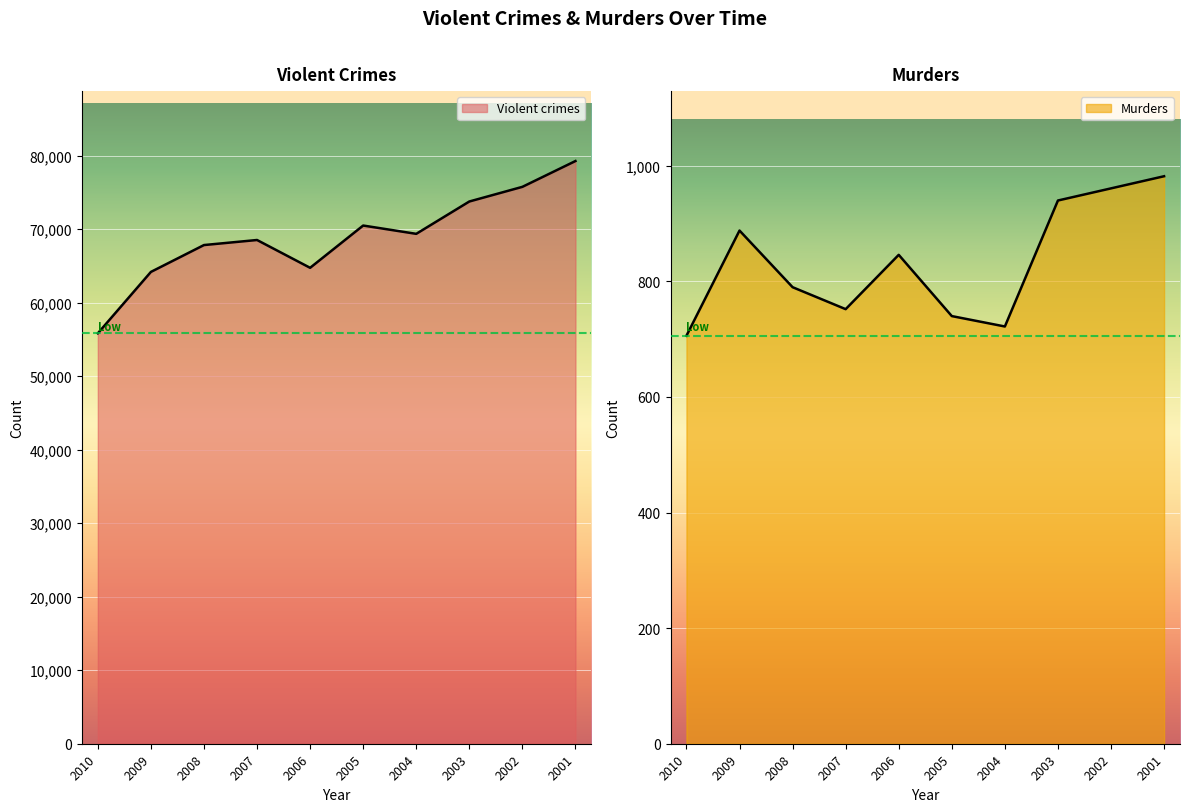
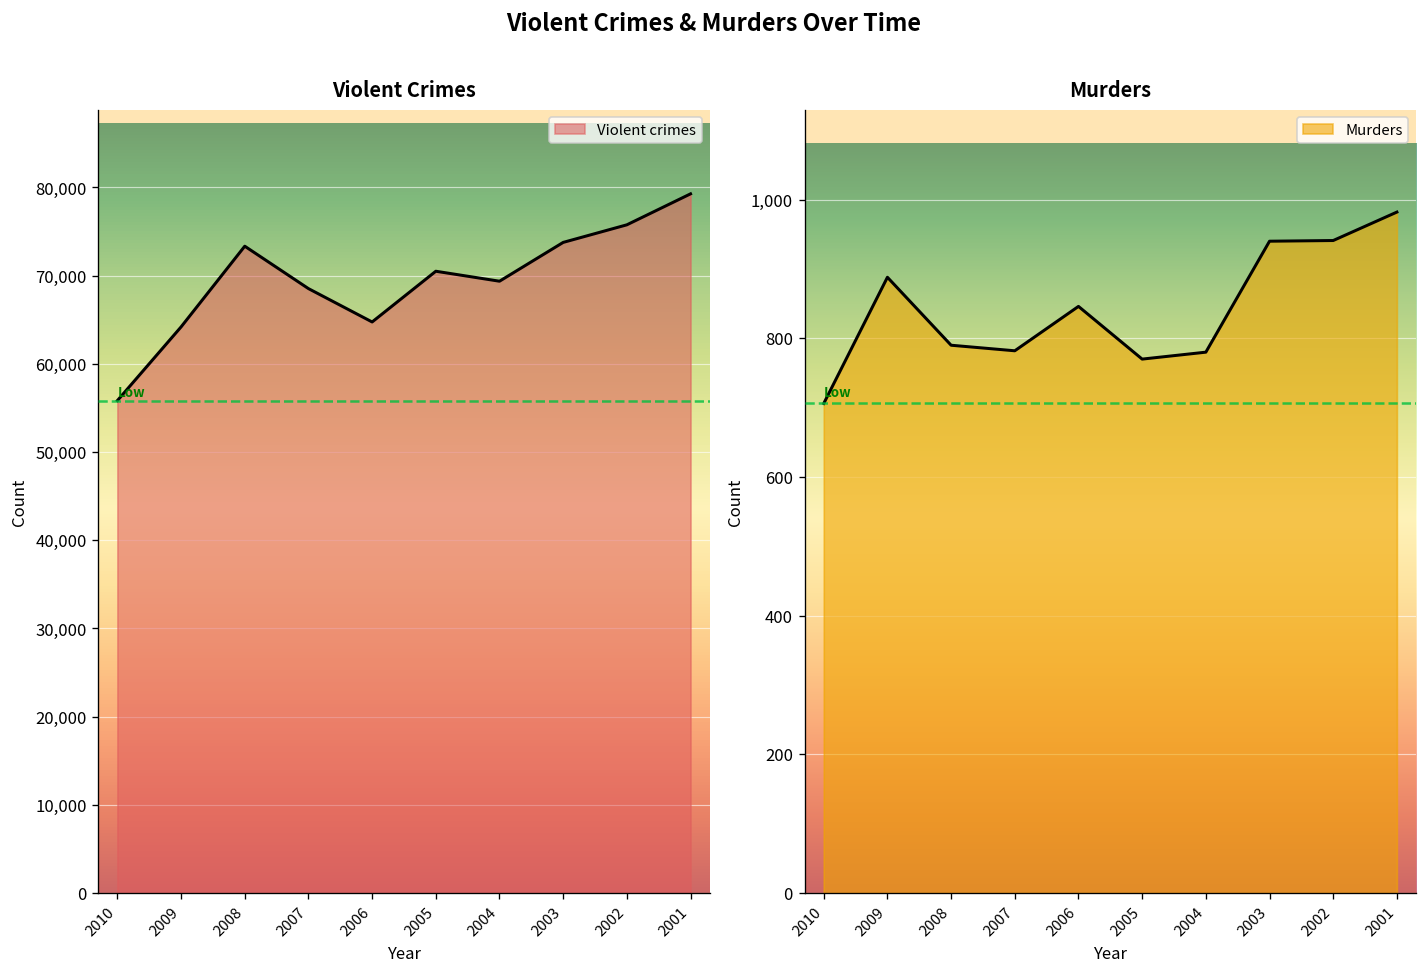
Violent Crimes, 2008: 68,000 -> 73,000
Murders, 2007: 750 -> 780
Murders, 2005: 740 -> 770
Murders, 2004: 720 -> 780
Murders, 2002: 960 -> 940
